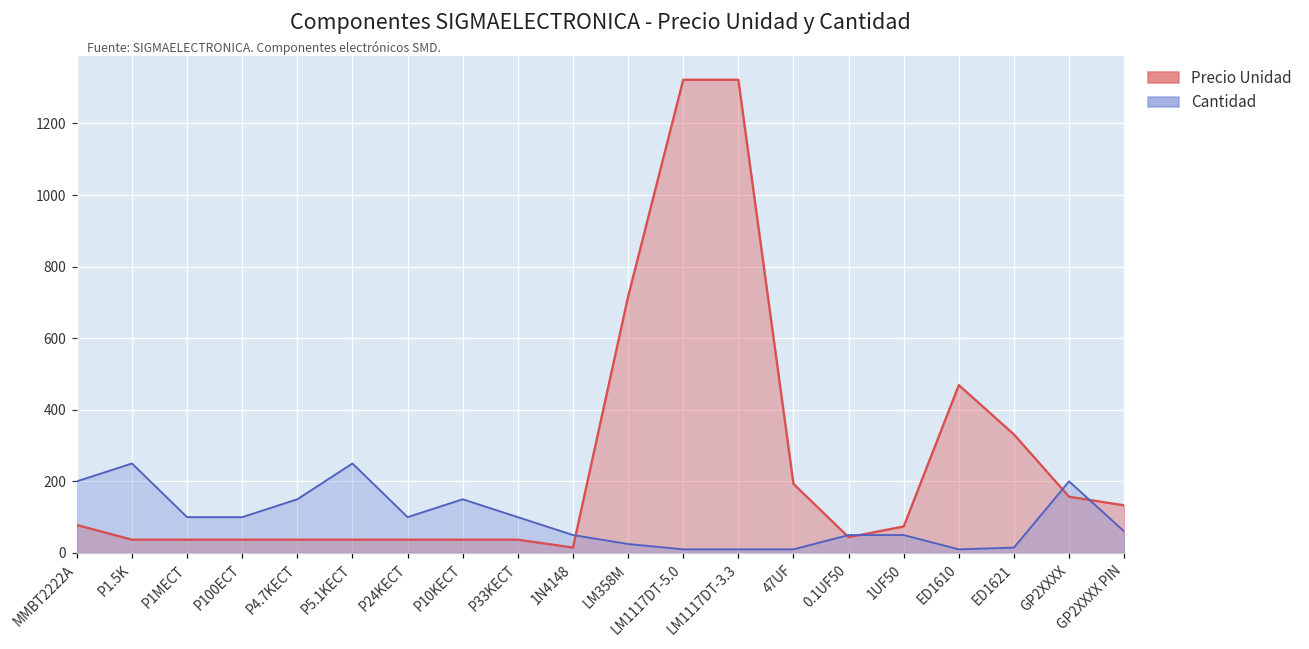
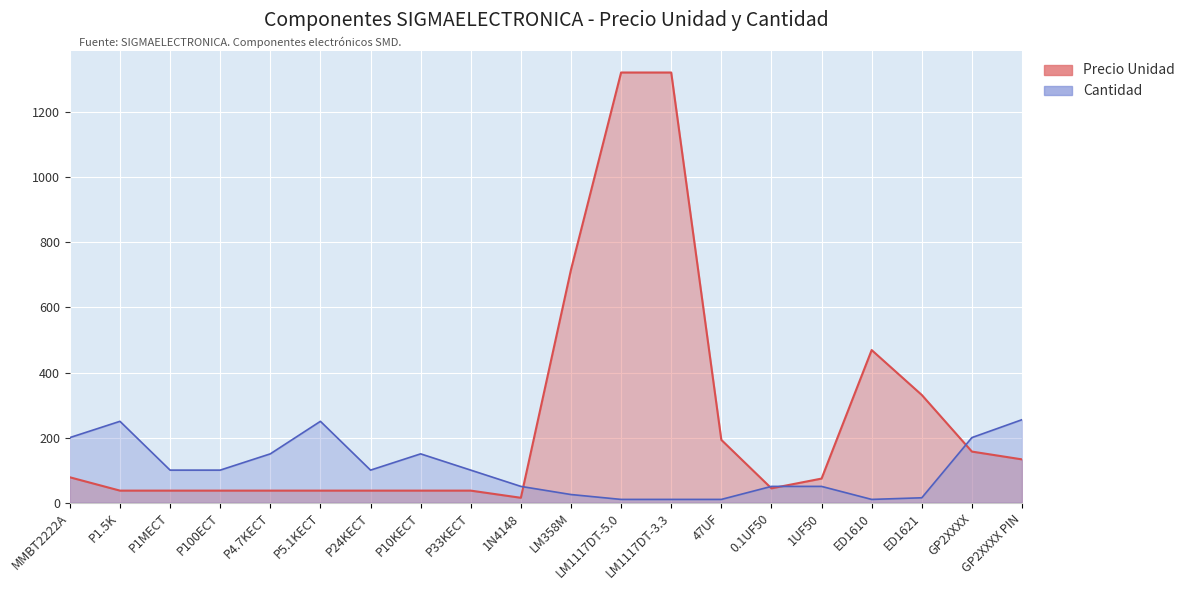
Cantidad, GP2XXXX PIN: 60 -> 260
